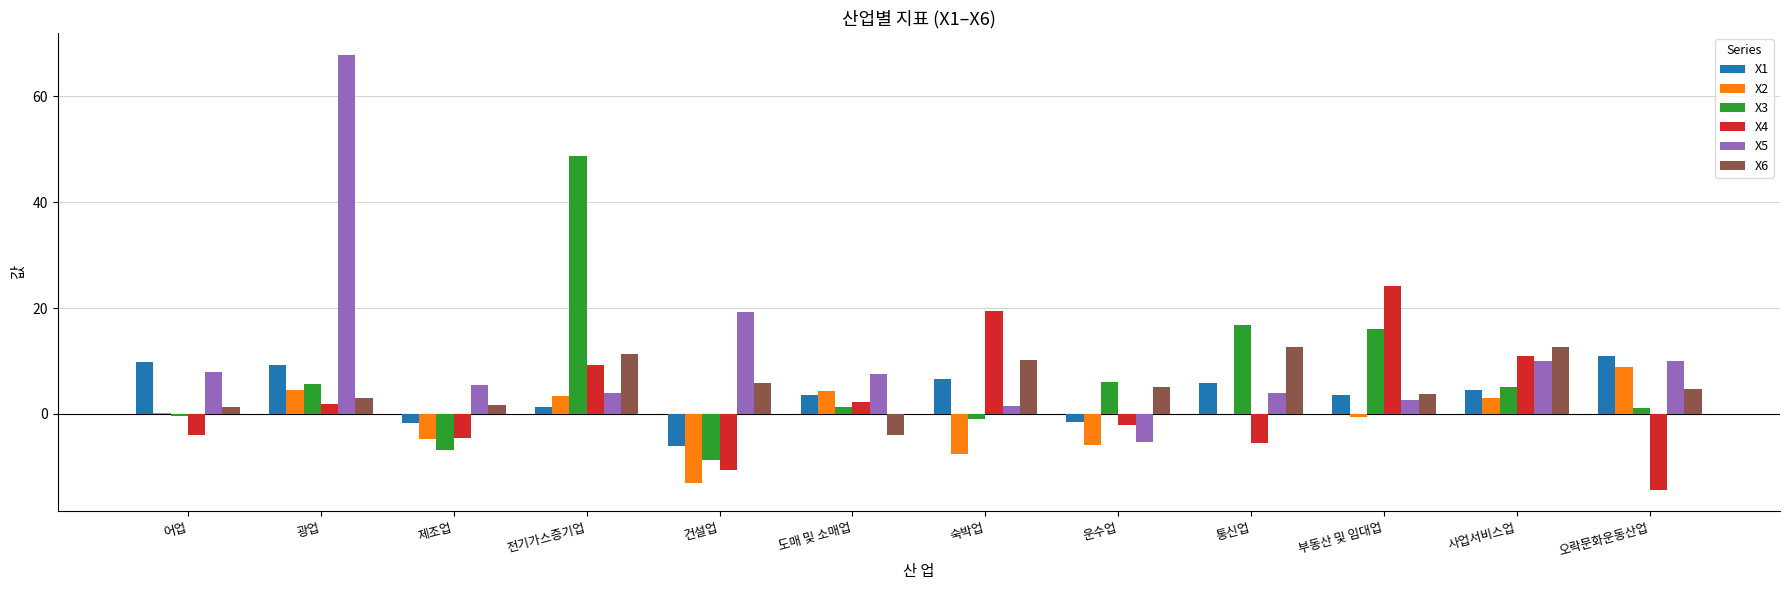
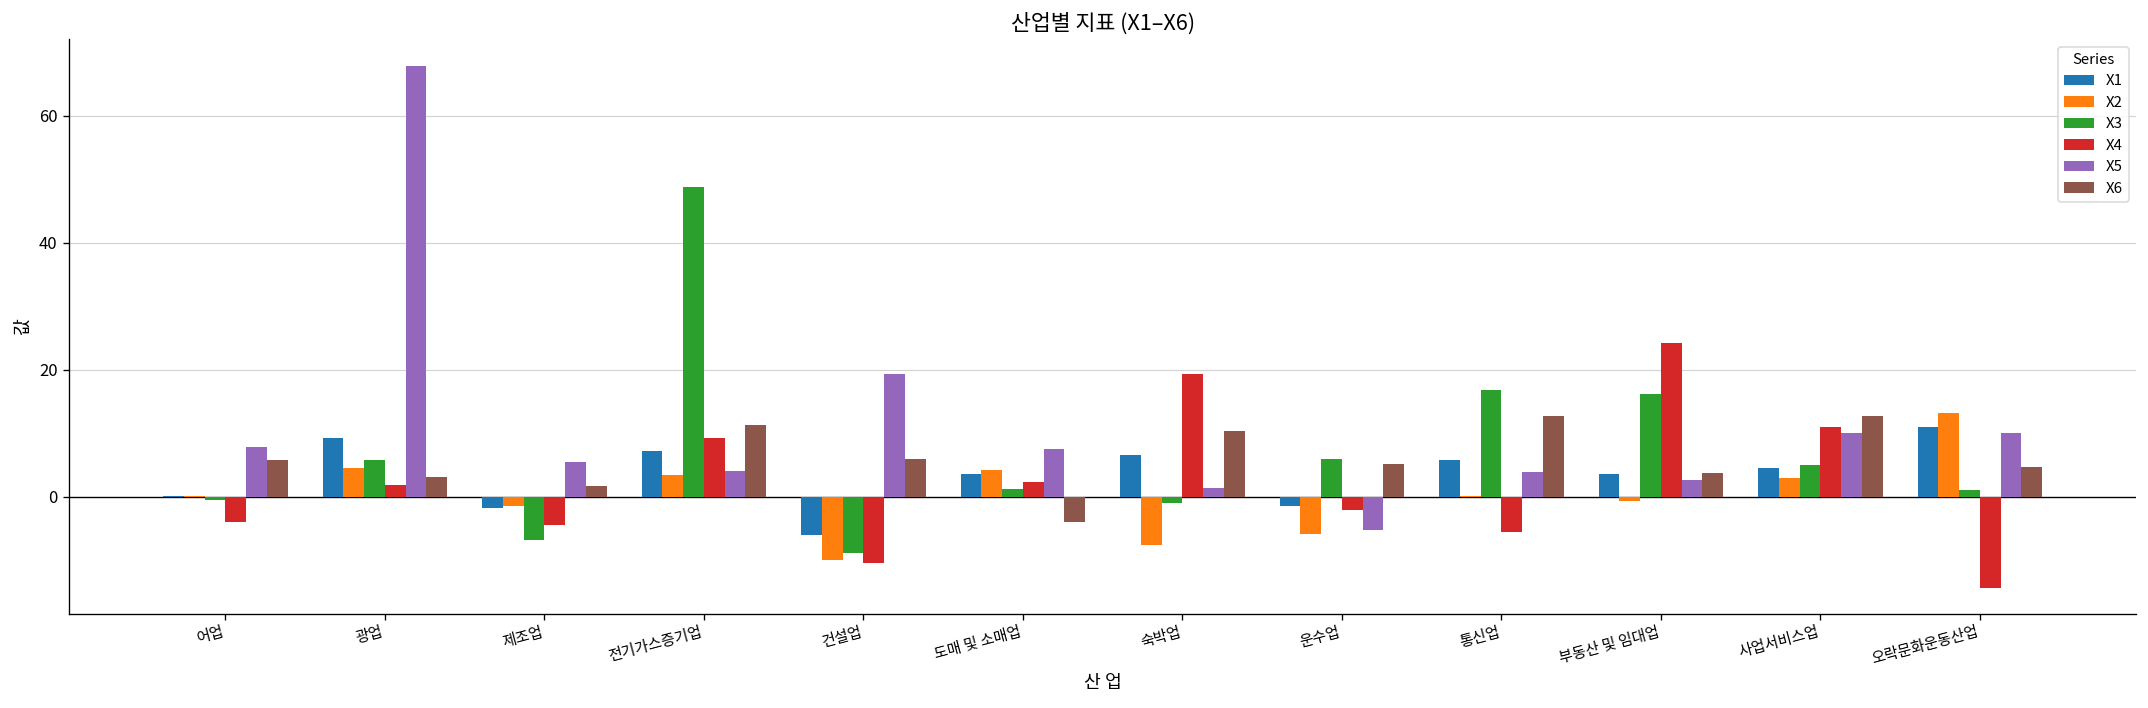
X1, 어업: 10 -> 0
X6, 어업: 1 -> 6
X2, 제조업: -5 -> -2
X1, 전기가스증기업: 1 -> 7
X2, 건설업: -13 -> -10
X2, 오락문화운동산업: 9 -> 13
